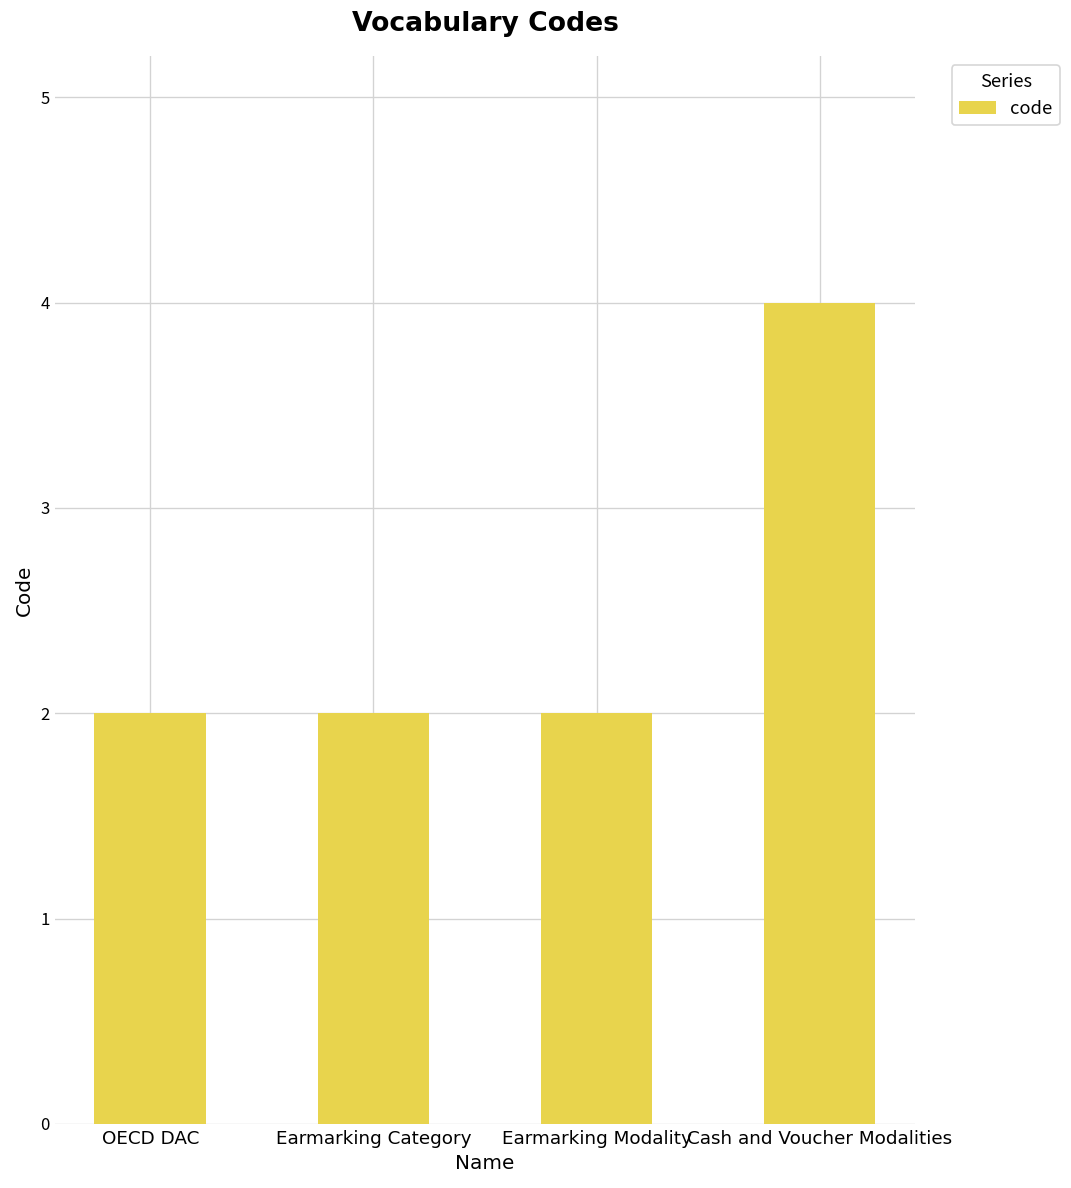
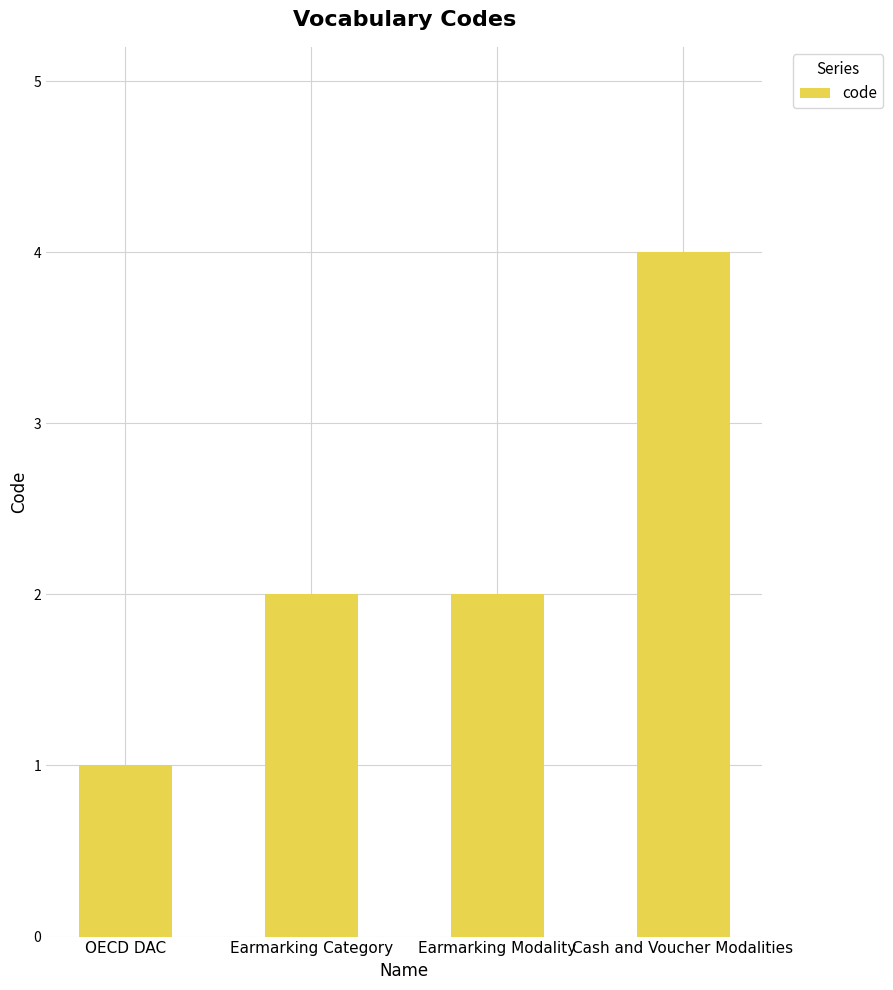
OECD DAC: 2 -> 1
